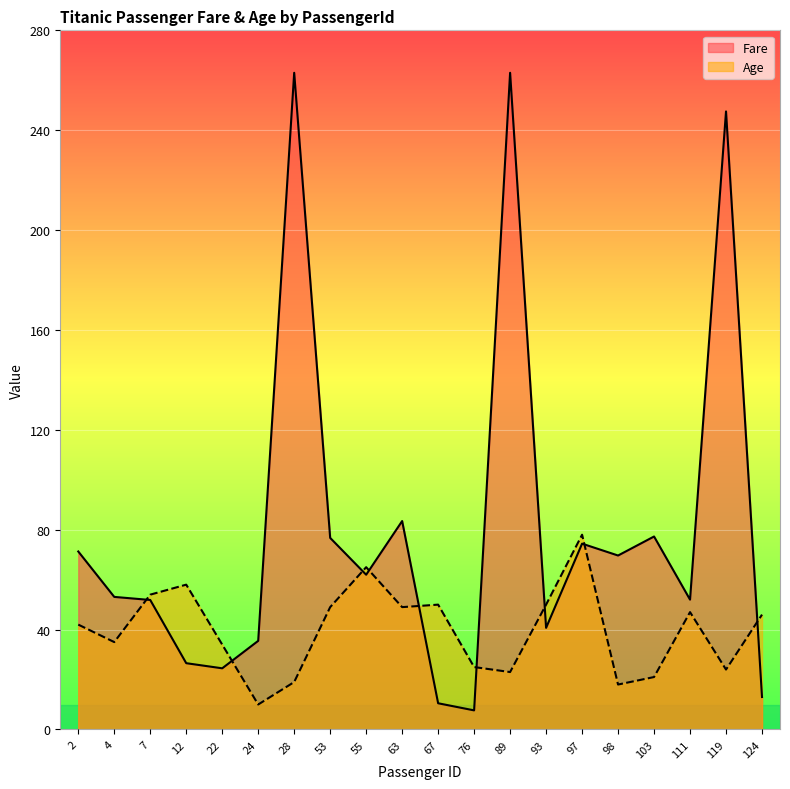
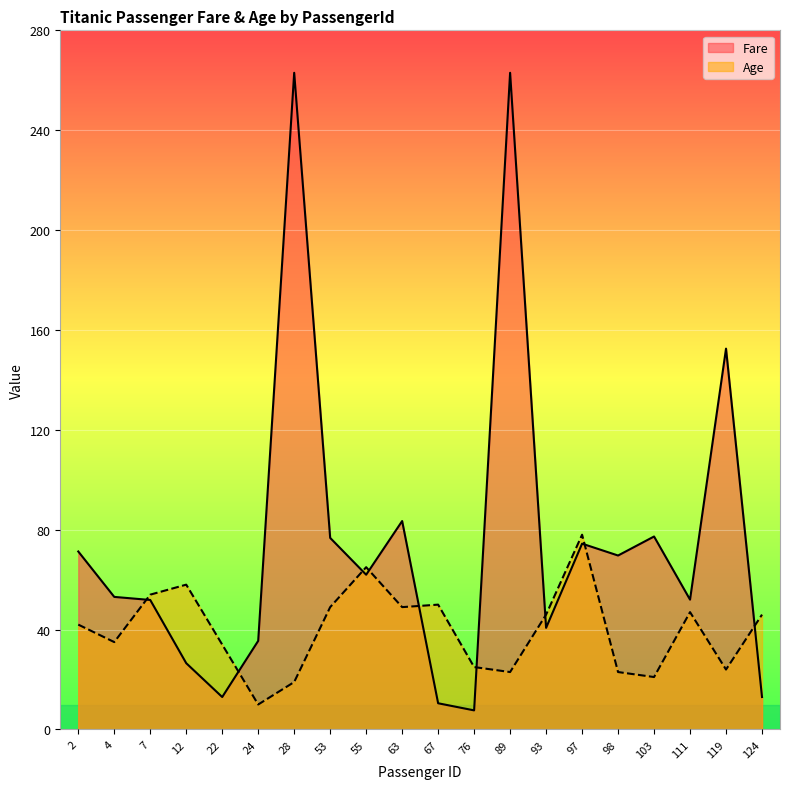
Fare, 22: 25 -> 13
Age, 93: 50 -> 46
Age, 98: 18 -> 23
Fare, 119: 248 -> 153
